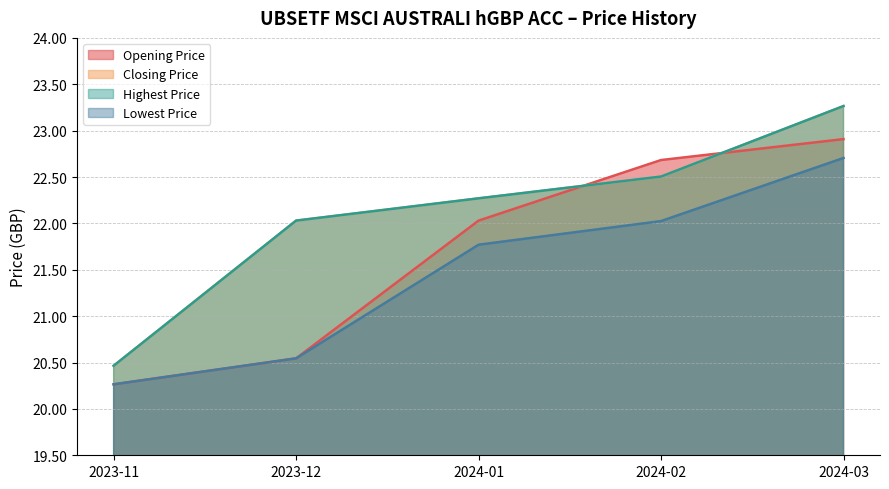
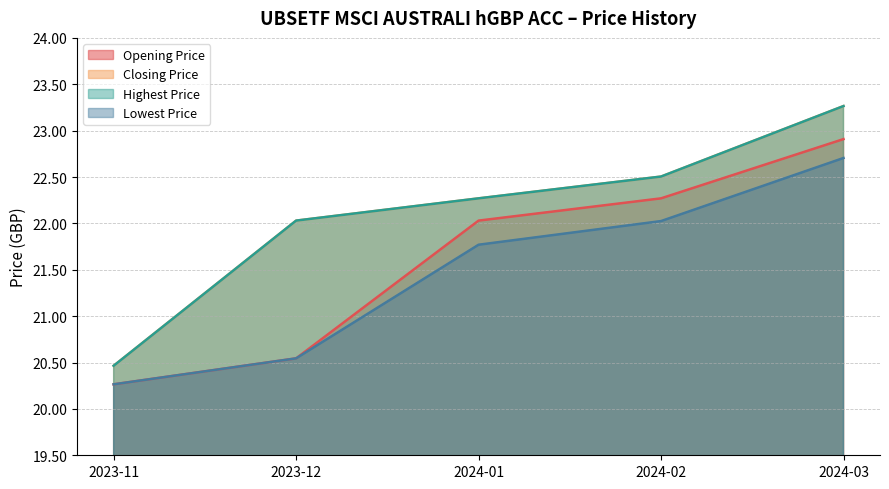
Opening Price, 2024-02: 22.7 -> 22.3
